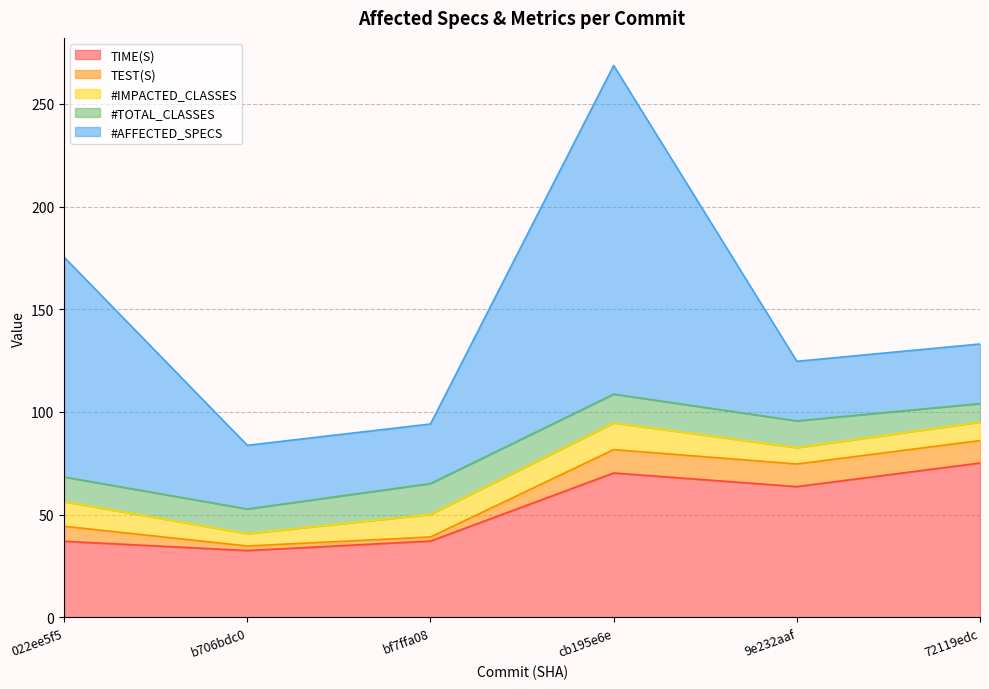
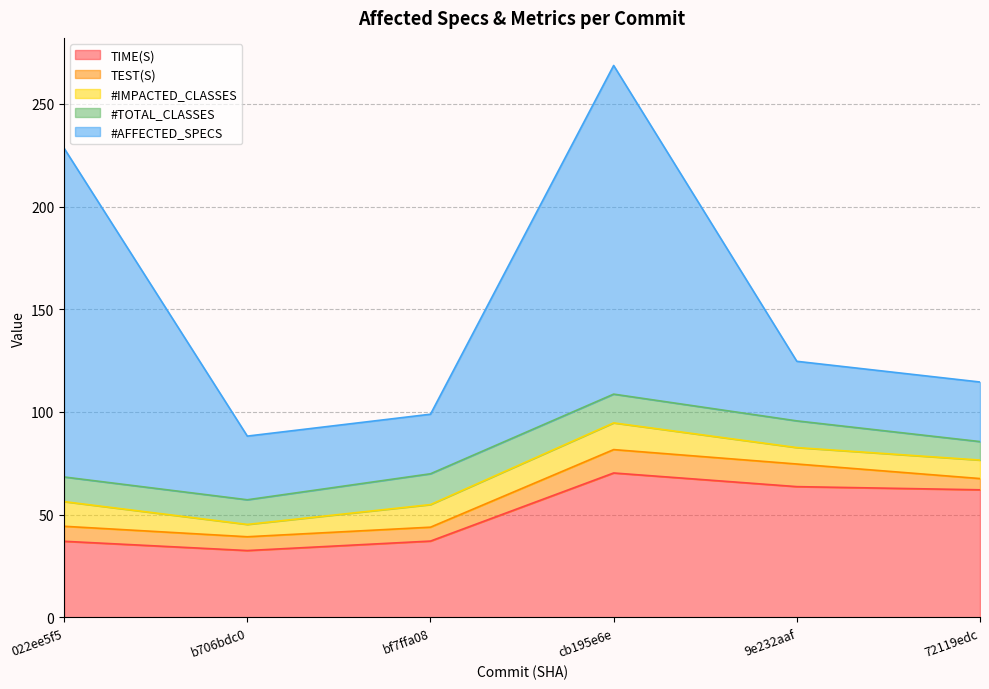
#AFFECTED_SPECS, 022ee5f5: 107 -> 160
TEST(S), b706bdc0: 2 -> 7
TEST(S), bf7ffa08: 2 -> 7
TIME(S), 72119edc: 75 -> 62
TEST(S), 72119edc: 11 -> 5
